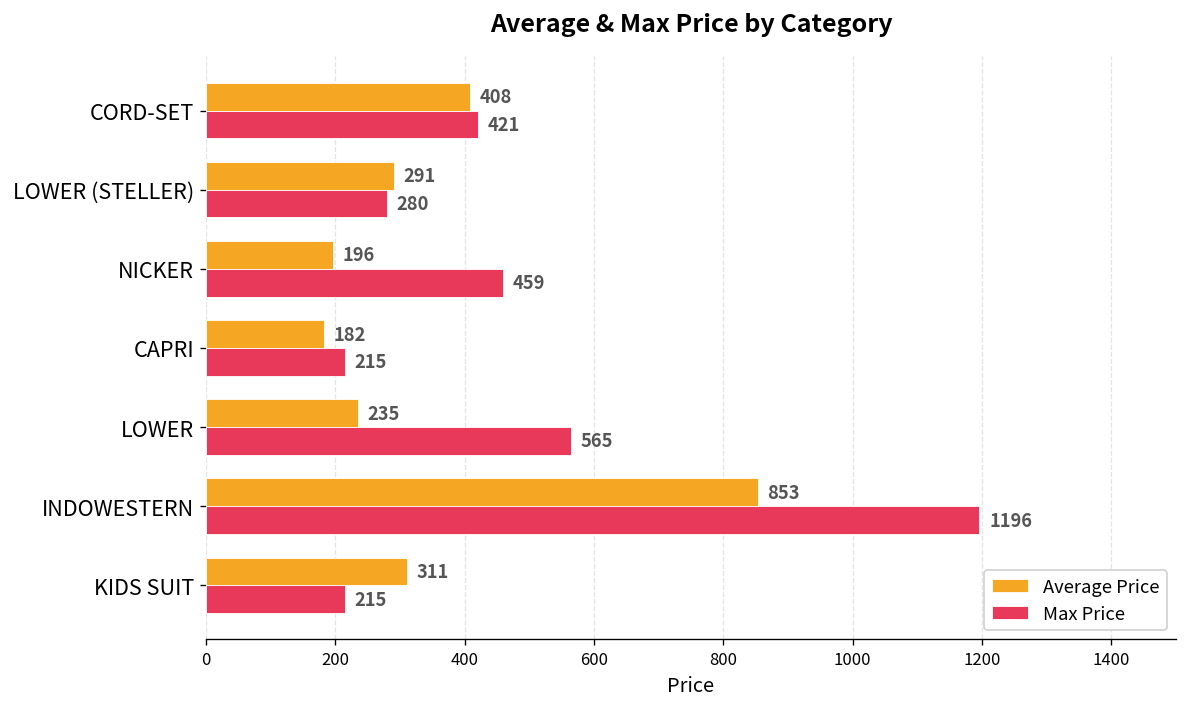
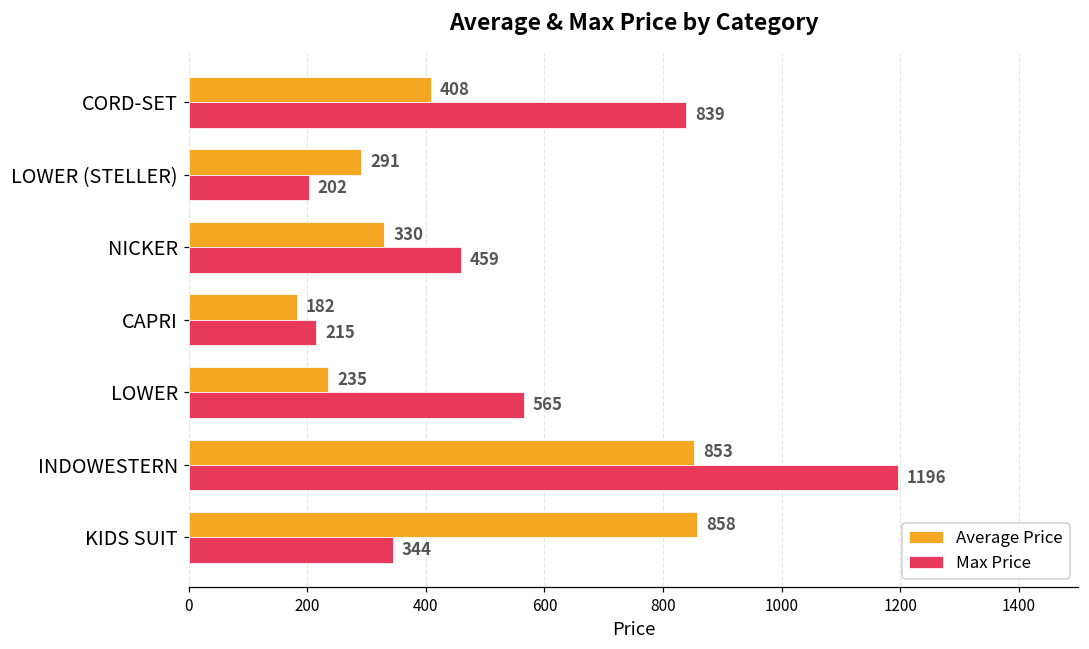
Max Price, CORD-SET: 421 -> 839
Max Price, LOWER (STELLER): 280 -> 202
Average Price, NICKER: 196 -> 330
Average Price, KIDS SUIT: 311 -> 858
Max Price, KIDS SUIT: 215 -> 344
